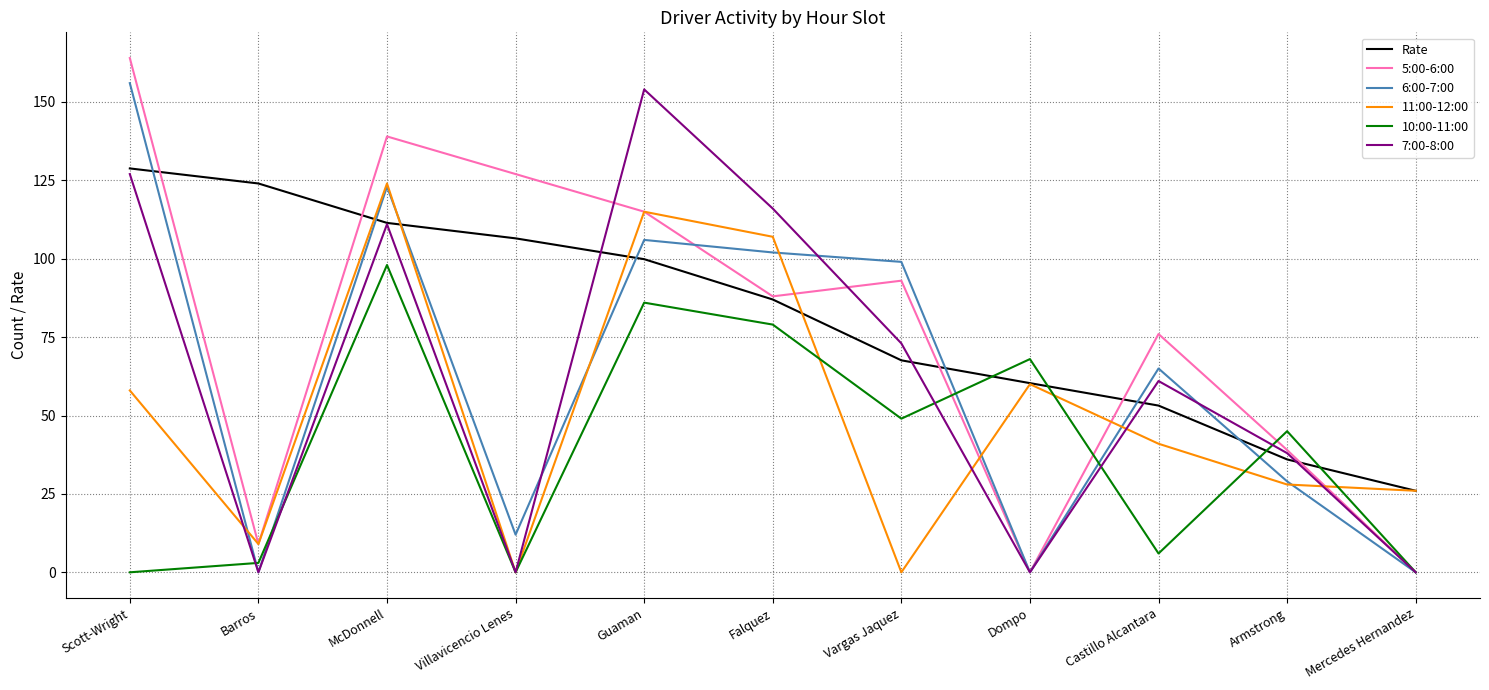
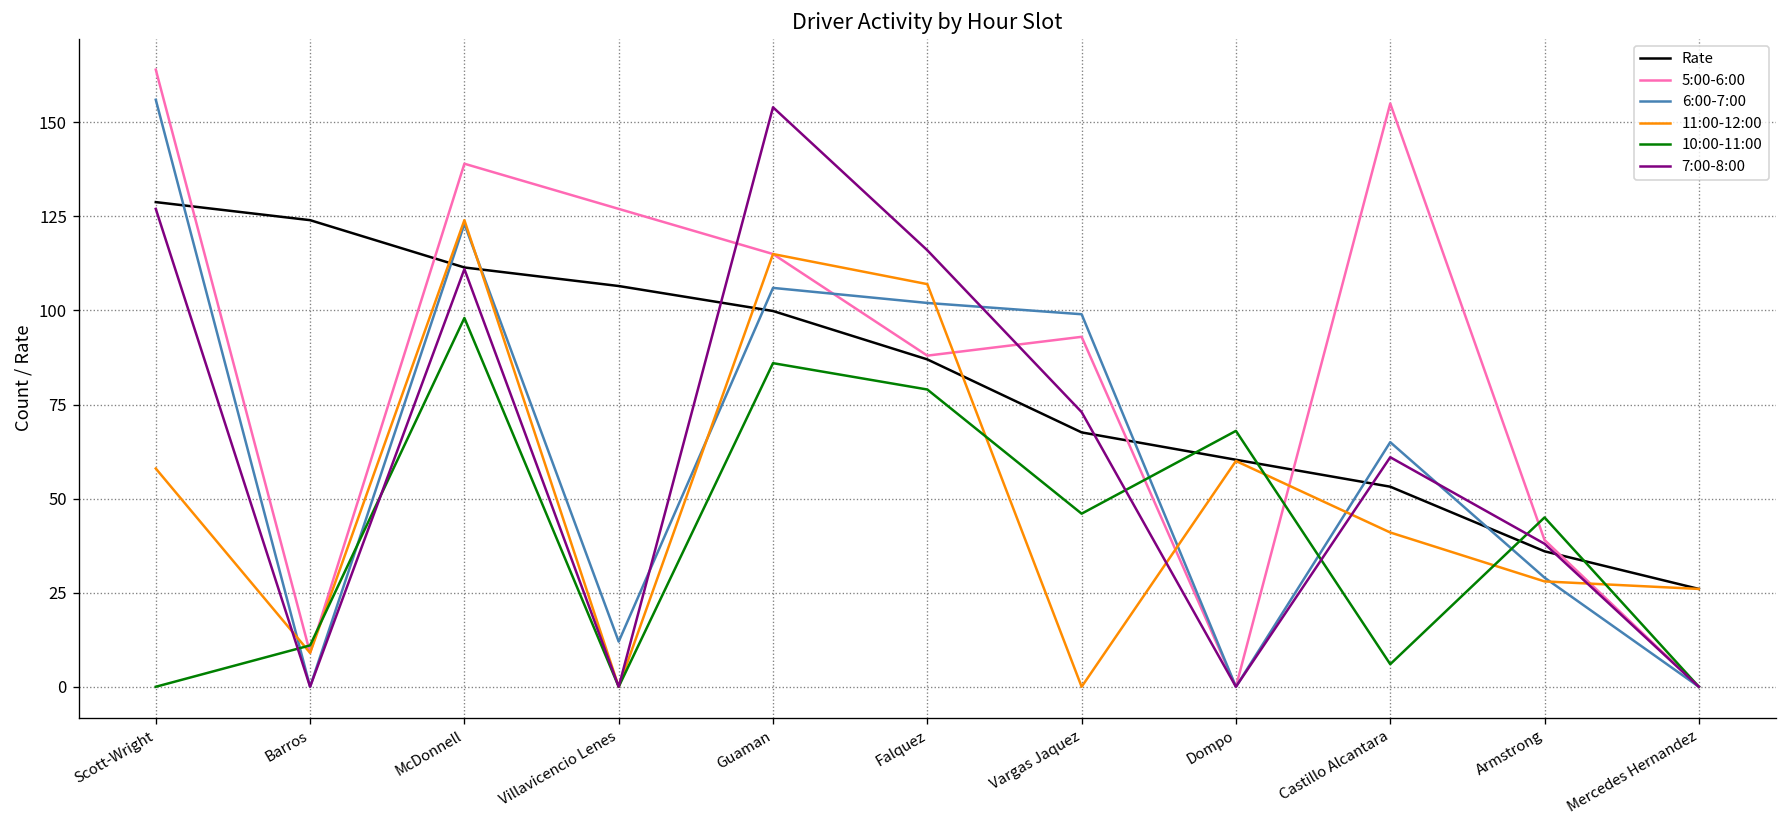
10:00-11:00, Barros: 3 -> 11
10:00-11:00, Vargas Jaquez: 49 -> 46
5:00-6:00, Castillo Alcantara: 76 -> 155
